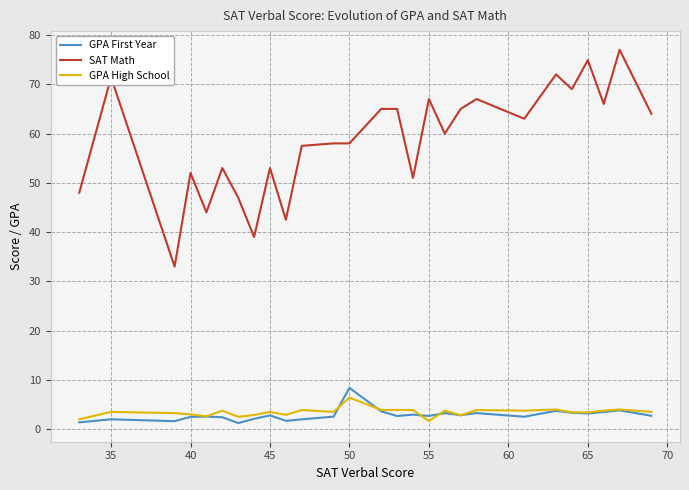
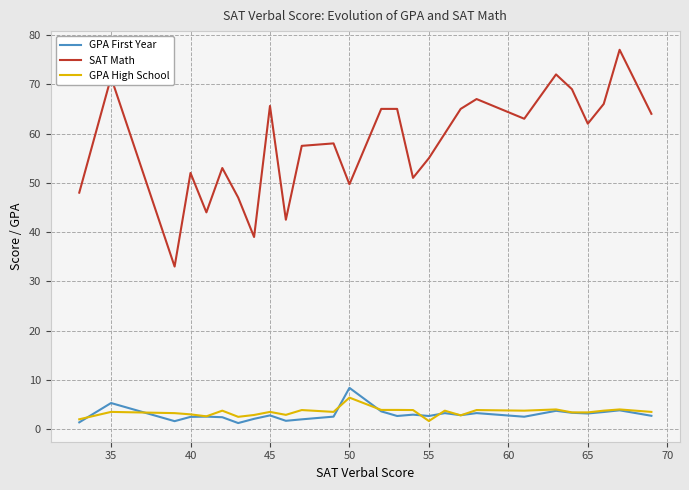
GPA First Year, 35: 2 -> 5
SAT Math, 45: 53 -> 66
SAT Math, 50: 58 -> 50
SAT Math, 55: 67 -> 55
SAT Math, 65: 75 -> 62
